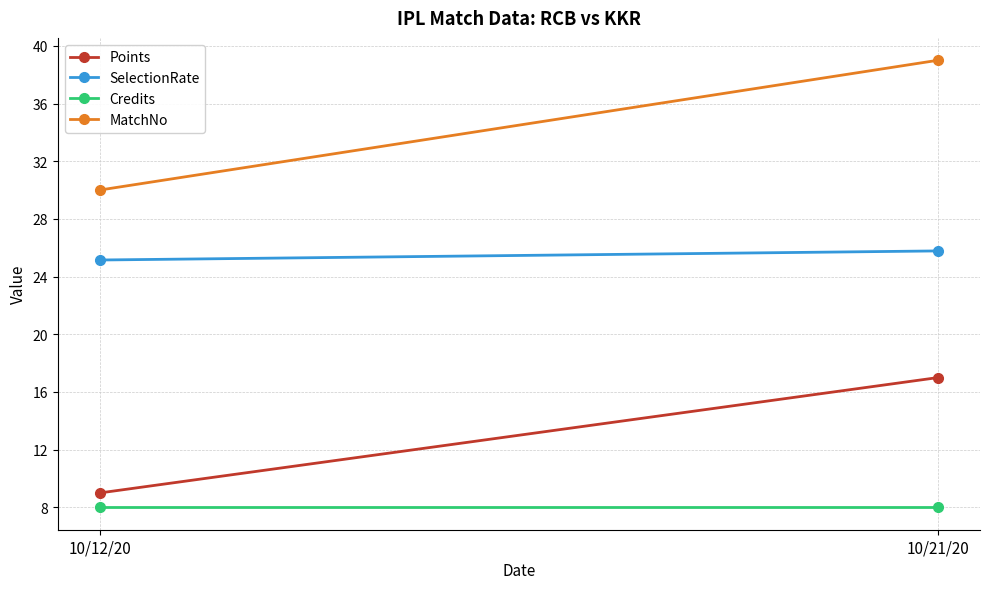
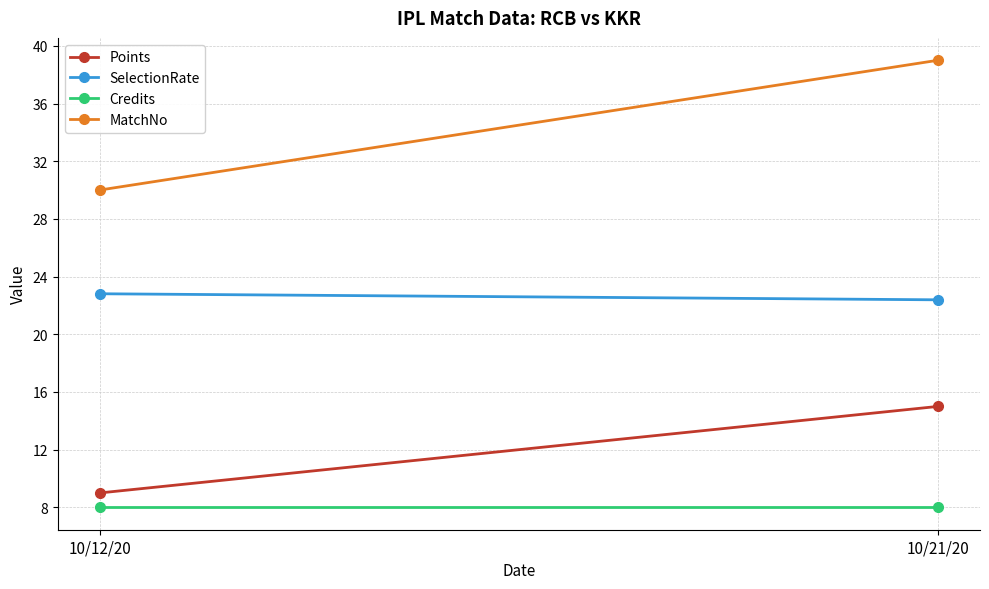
SelectionRate, 10/12/20: 25.2 -> 22.8
Points, 10/21/20: 17 -> 15
SelectionRate, 10/21/20: 25.8 -> 22.4
